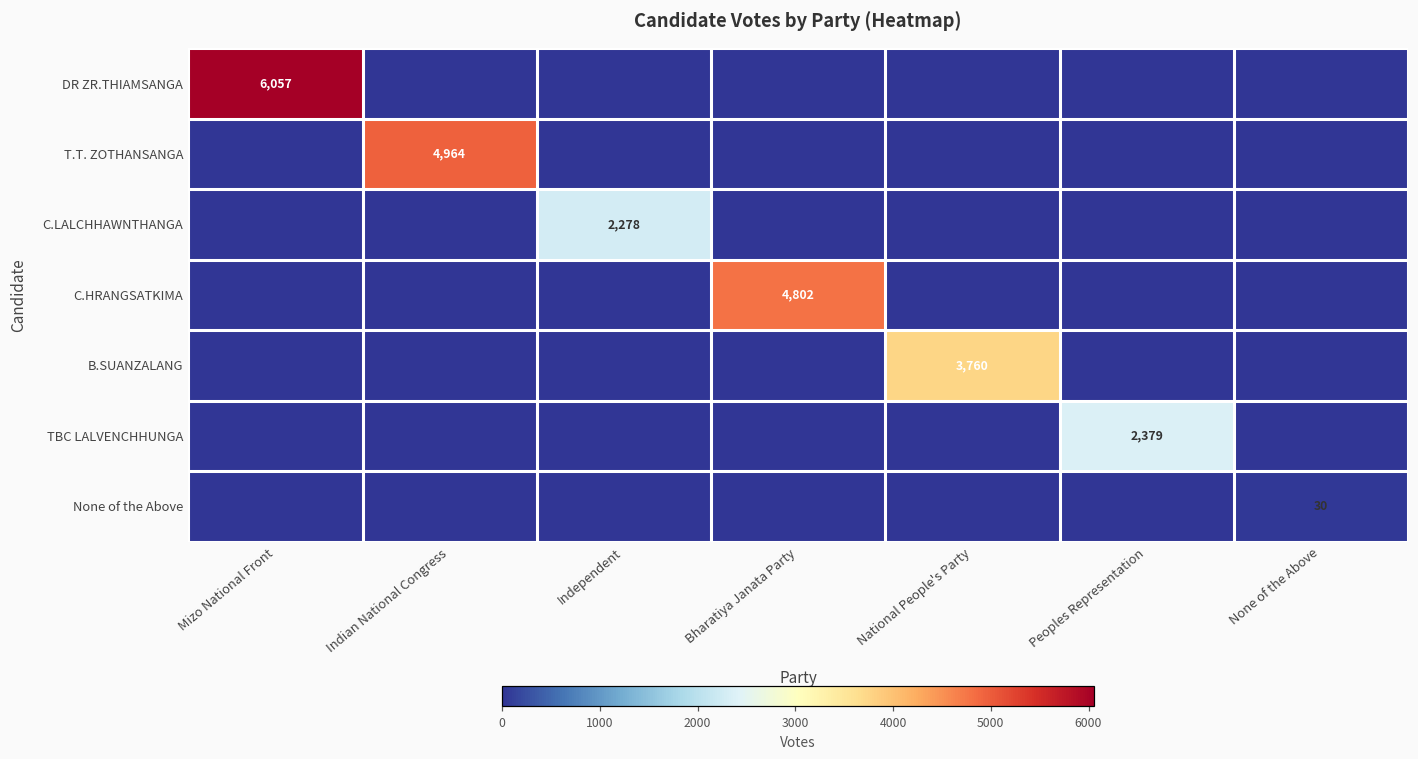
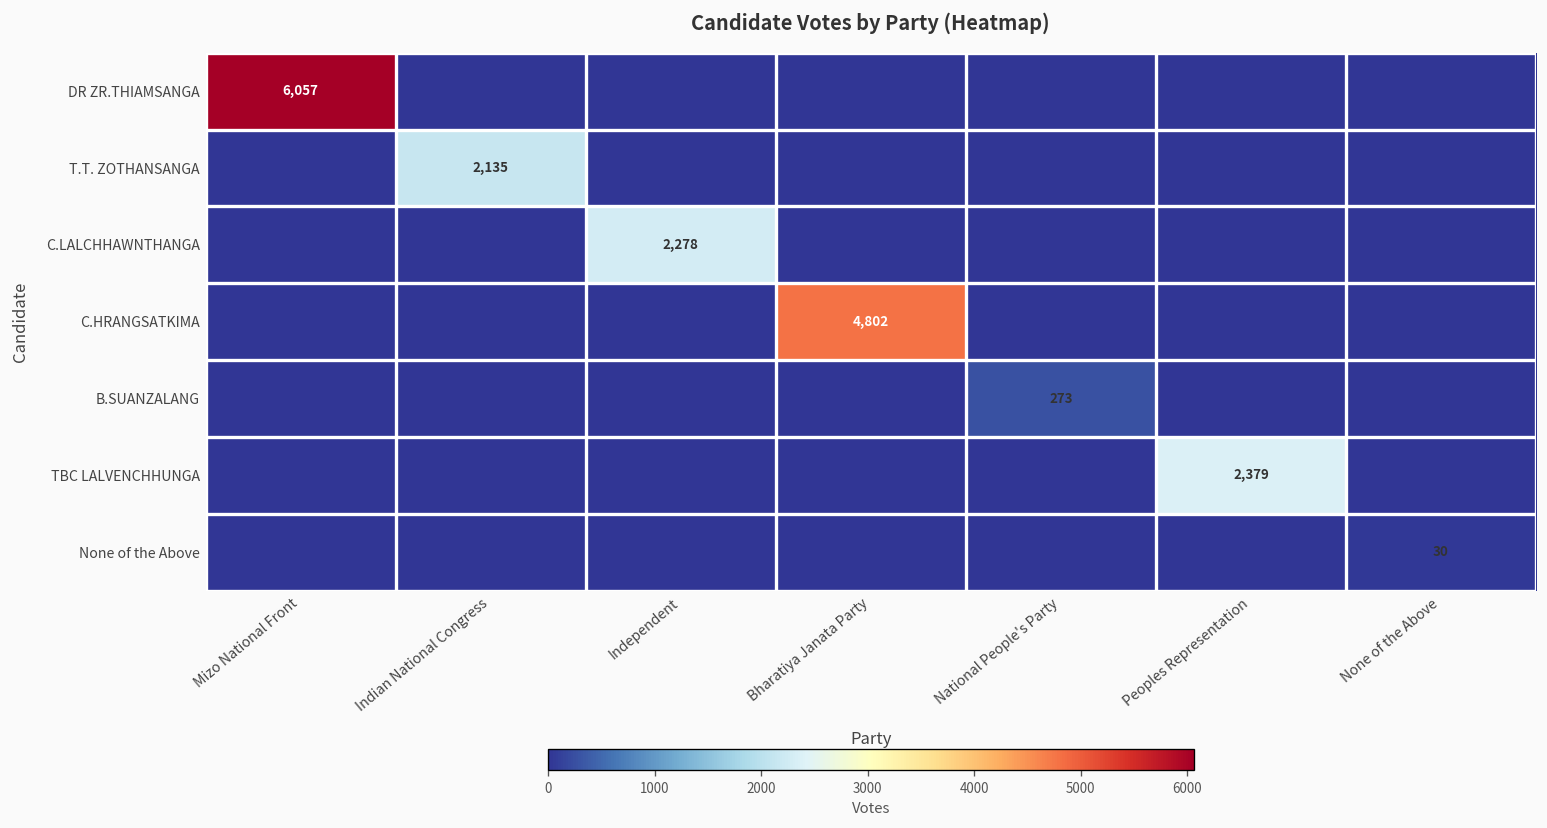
T.T. ZOTHANSANGA, Indian National Congress: 4,964 -> 2,135
B.SUANZALANG, National People's Party: 3,760 -> 273
